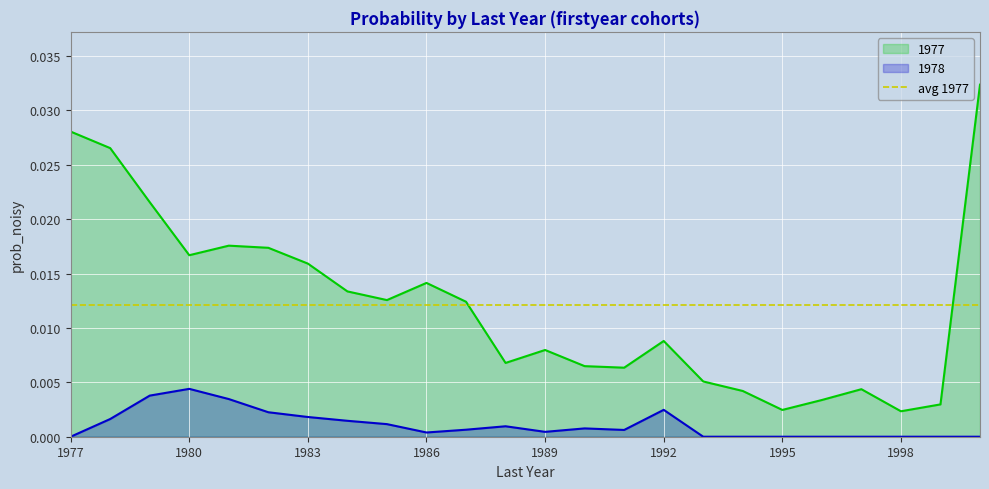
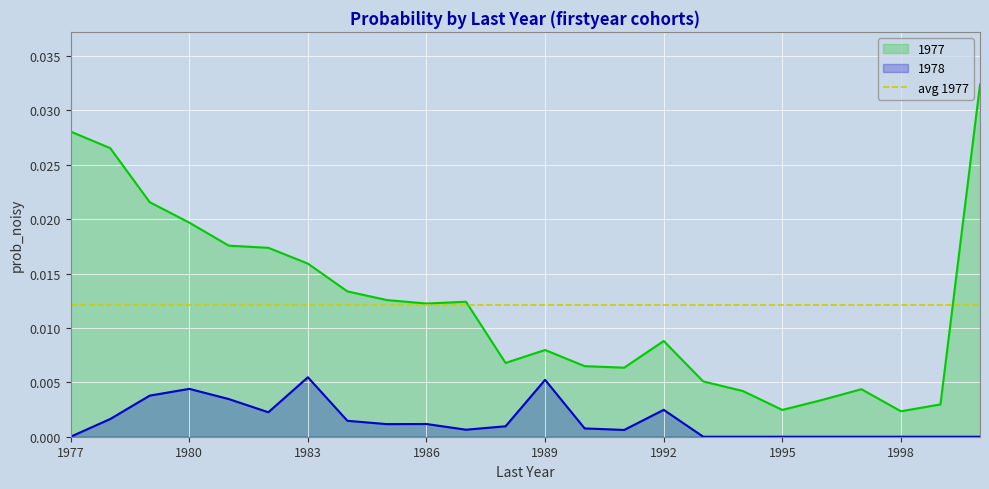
1977, 1980: 0.0167 -> 0.0197
1978, 1983: 0.0018 -> 0.0055
1977, 1986: 0.0141 -> 0.0122
1978, 1986: 0.0004 -> 0.0012
1978, 1989: 0.0004 -> 0.0052
